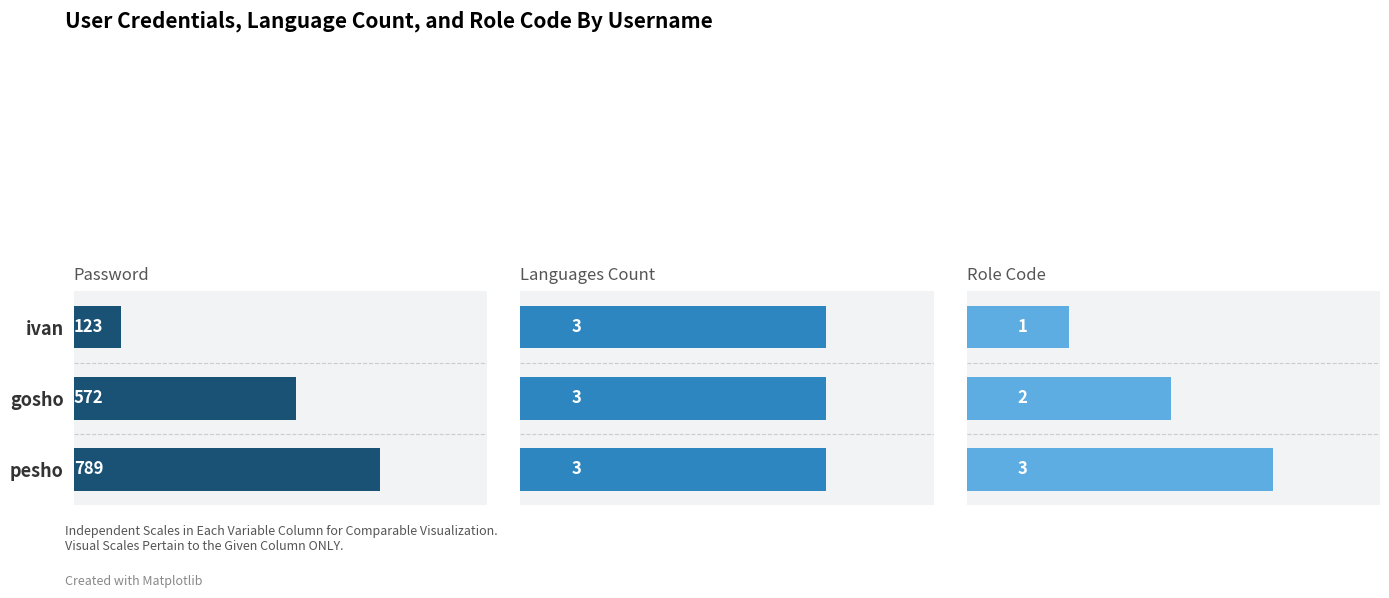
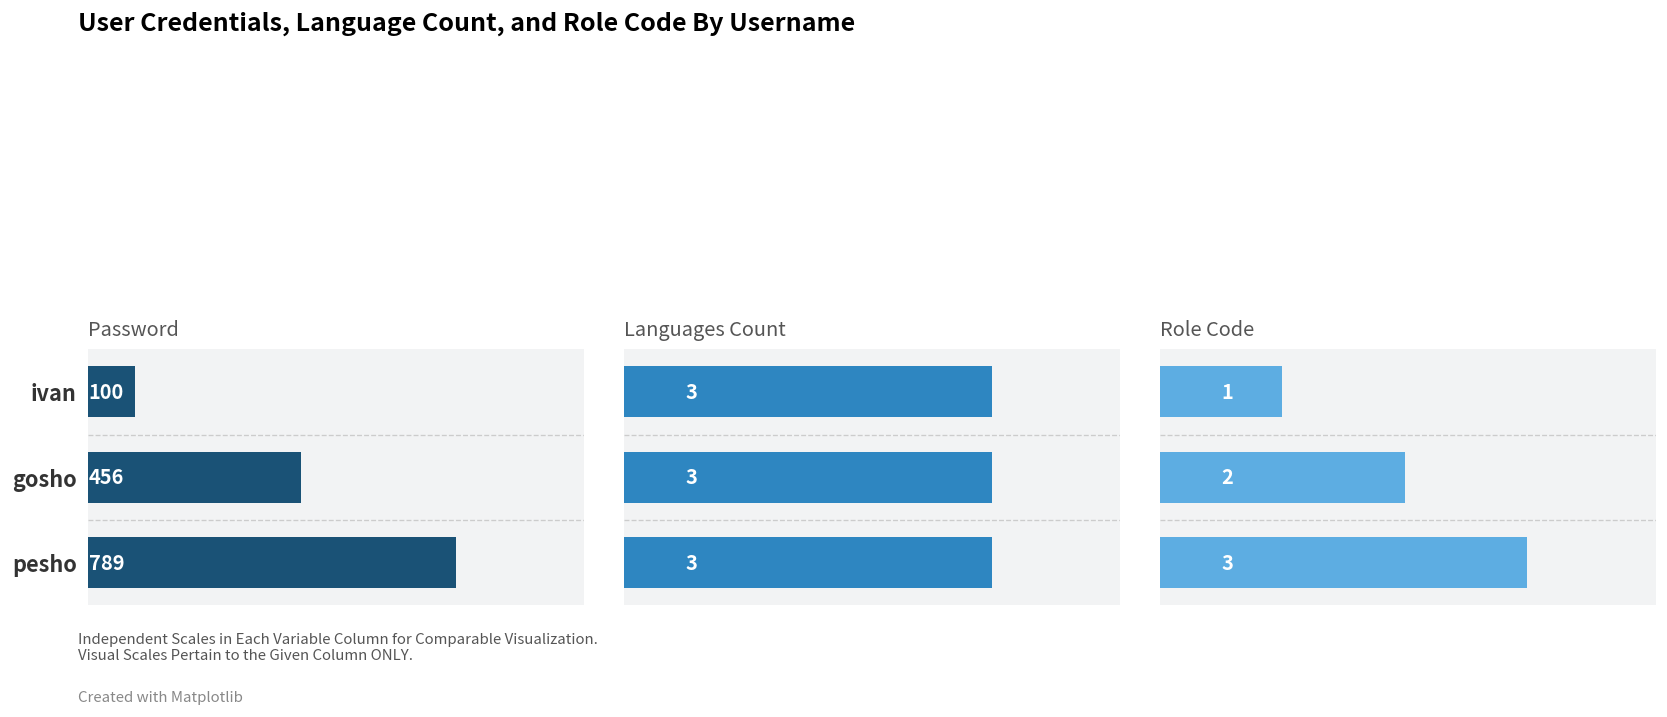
Password, ivan: 123 -> 100
Password, gosho: 572 -> 456
